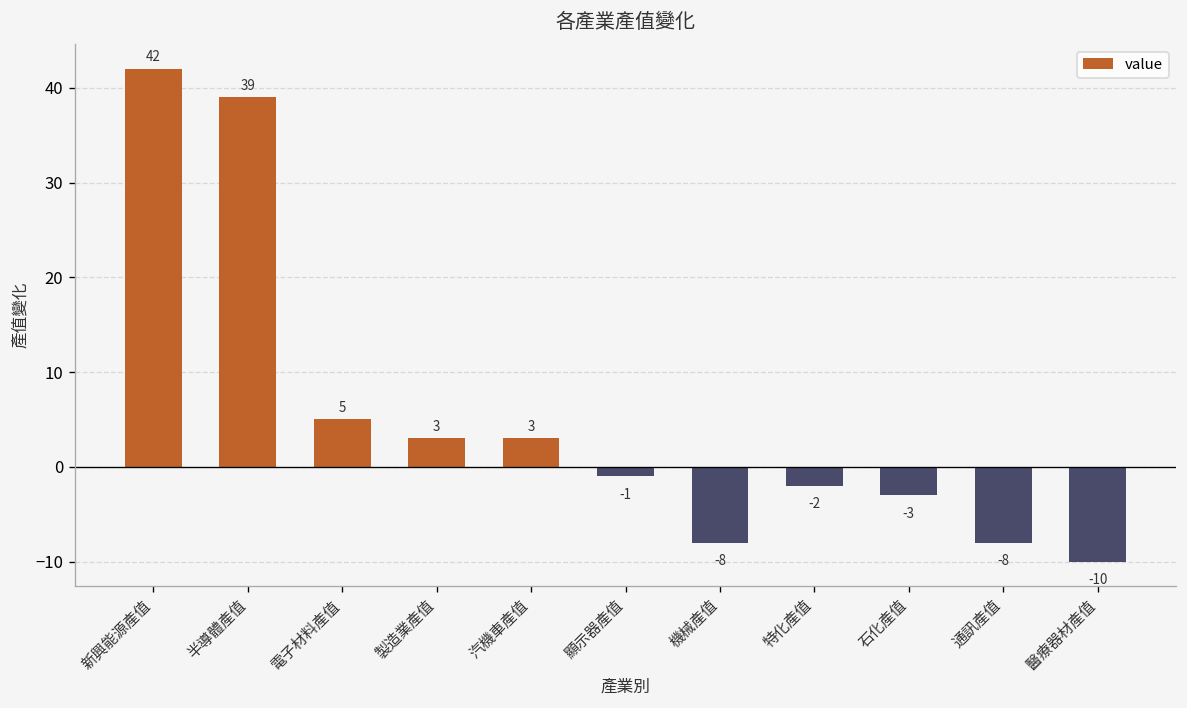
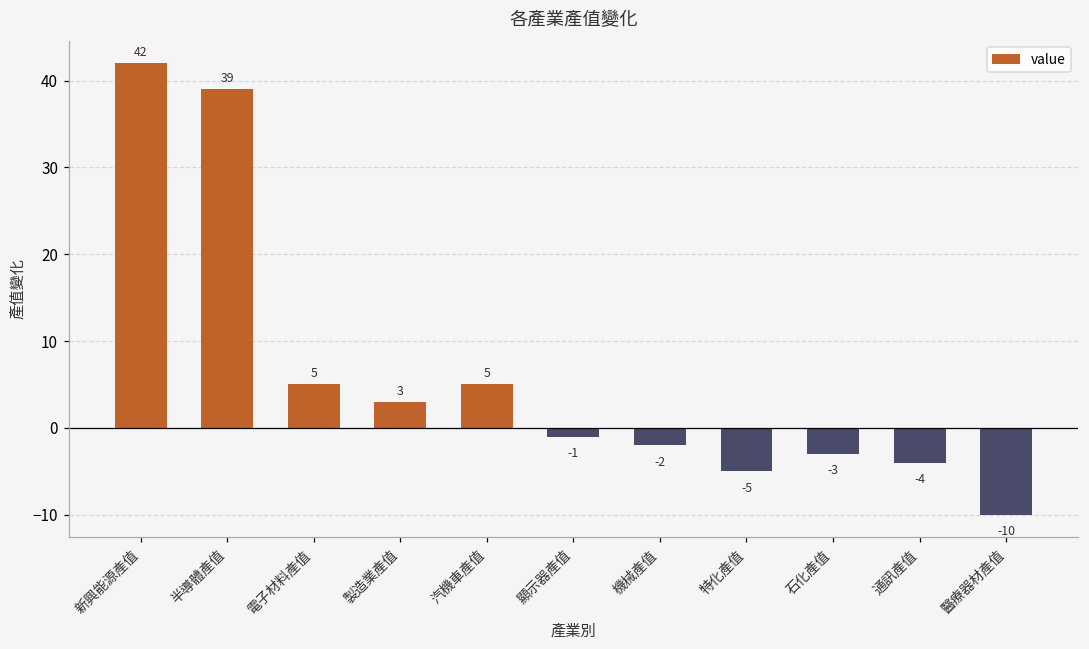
汽機車產值: 3 -> 5
機械產值: -8 -> -2
特化產值: -2 -> -5
通訊產值: -8 -> -4
